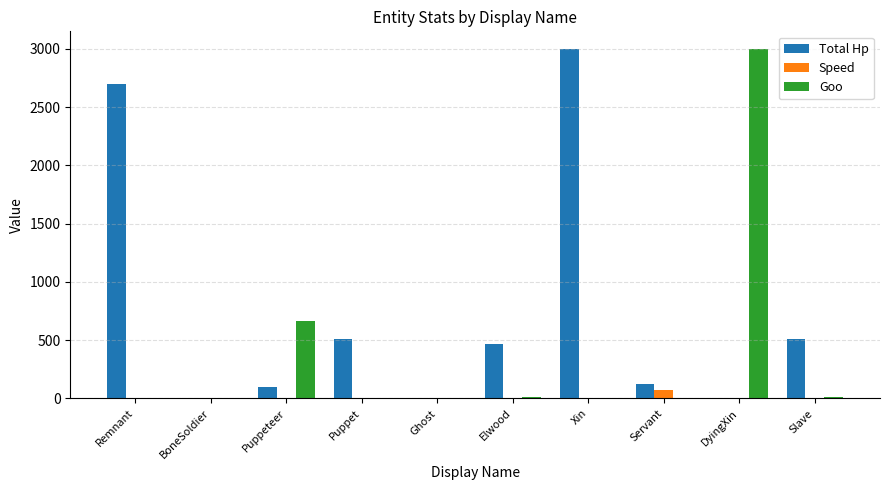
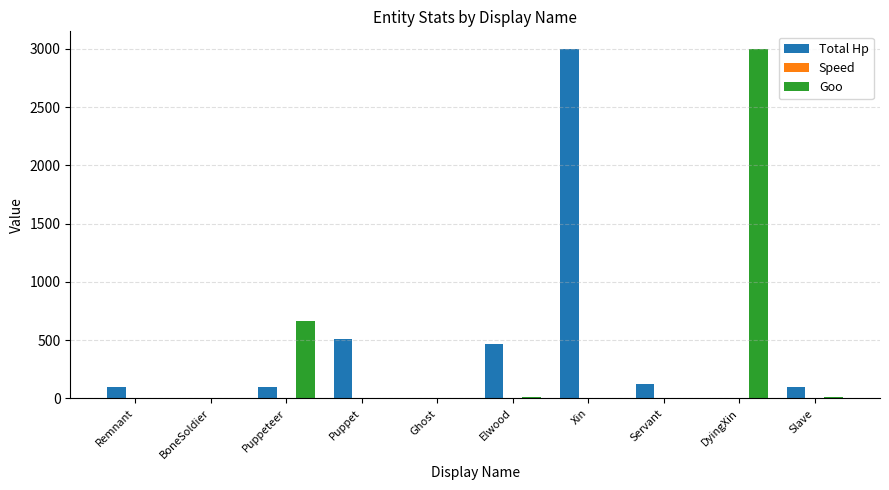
Total Hp, Remnant: 2700 -> 100
Speed, Servant: 70 -> 0
Total Hp, Slave: 510 -> 100
